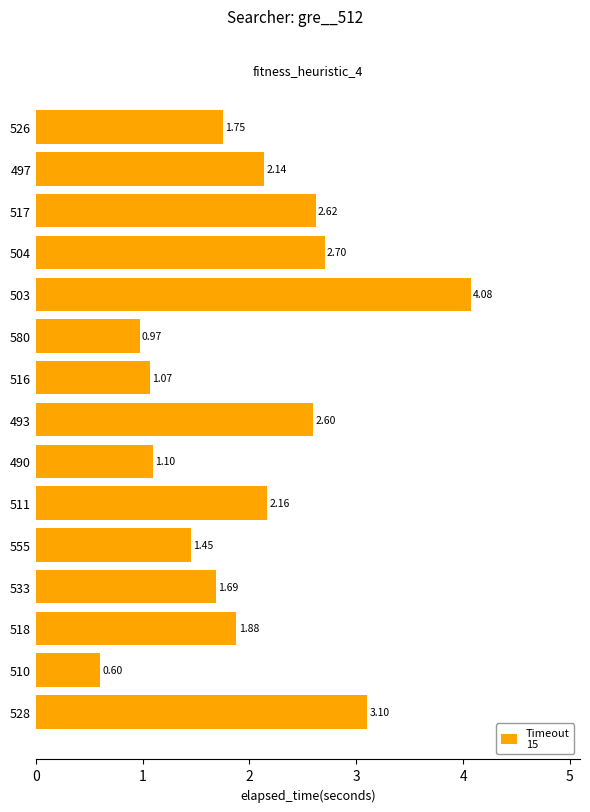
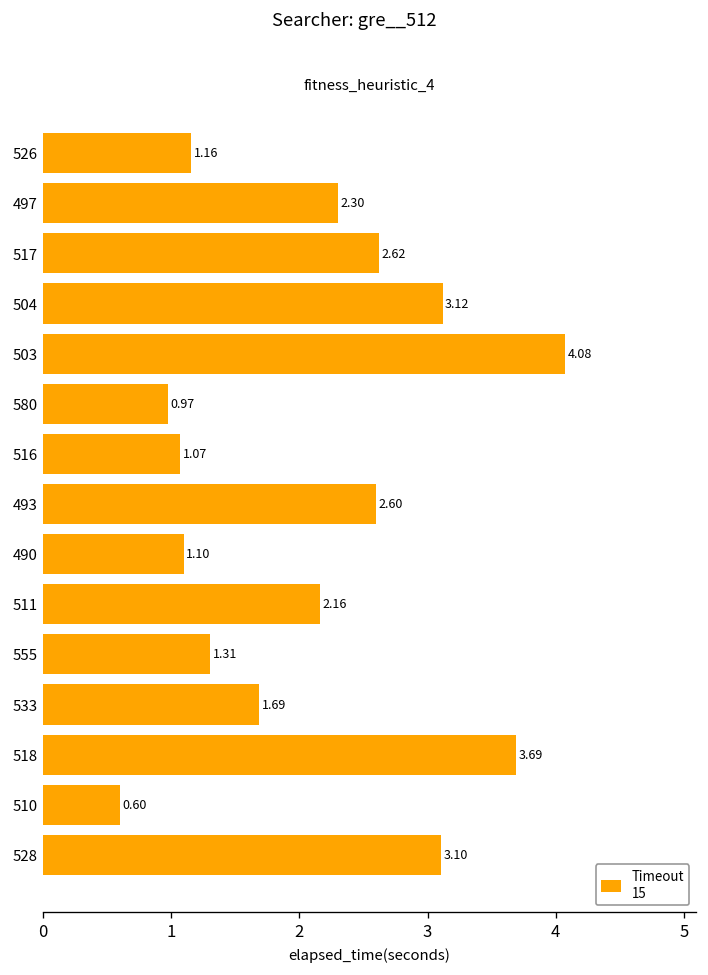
526: 1.75 -> 1.16
497: 2.14 -> 2.30
504: 2.70 -> 3.12
555: 1.45 -> 1.31
518: 1.88 -> 3.69
